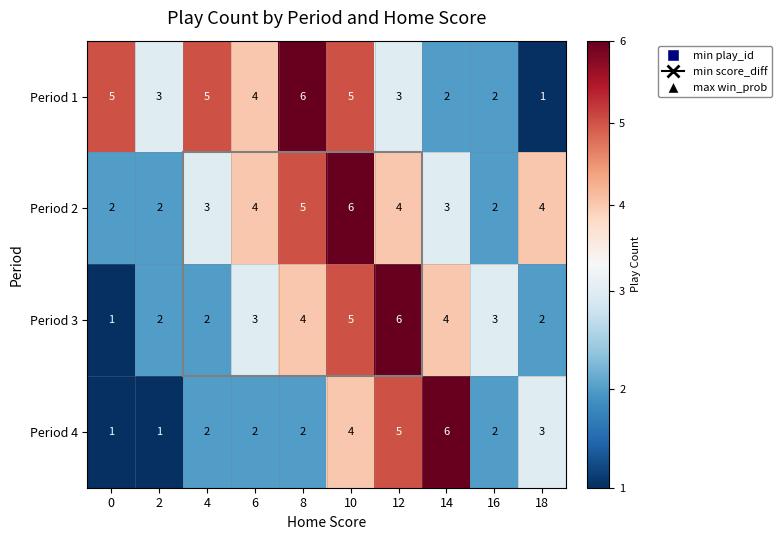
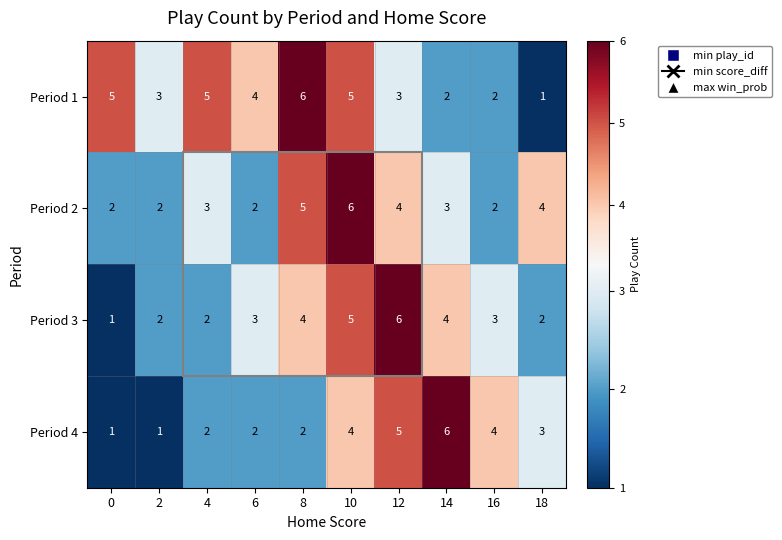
Period 2, 6: 4 -> 2
Period 4, 16: 2 -> 4
